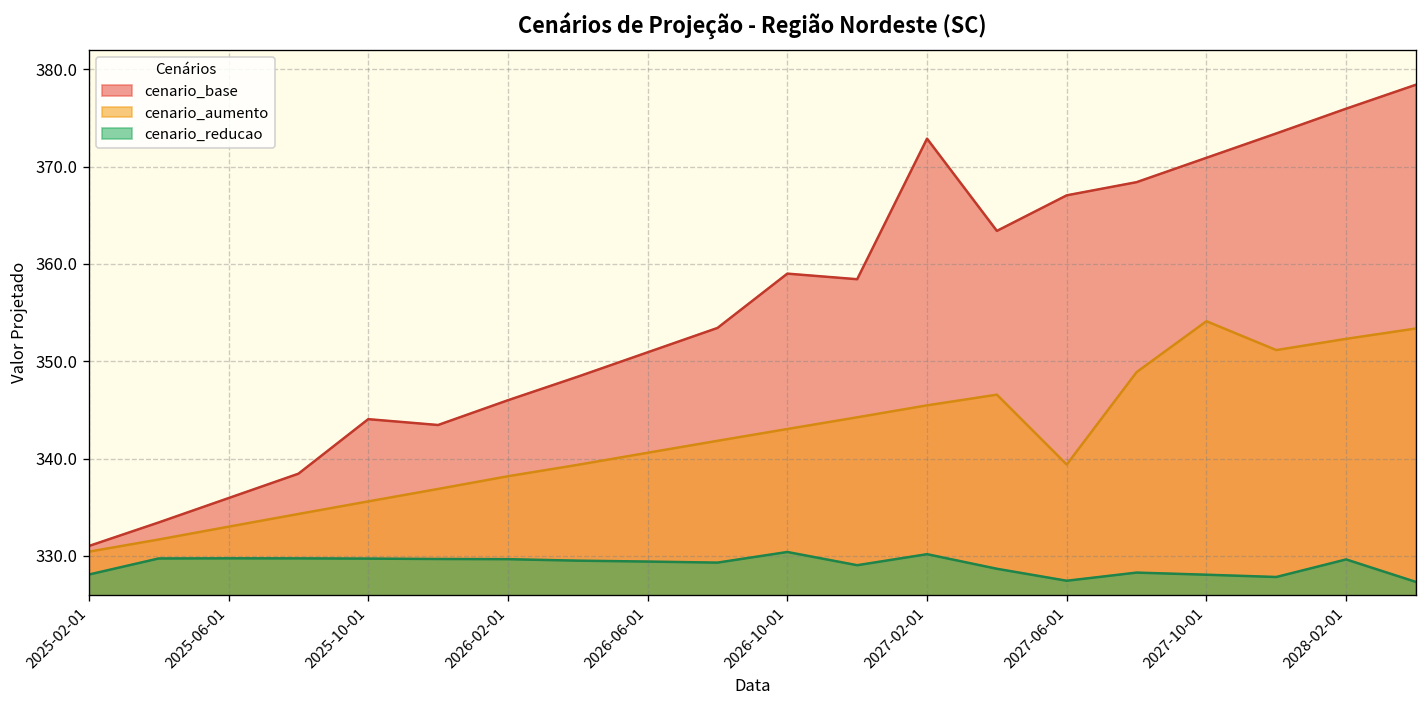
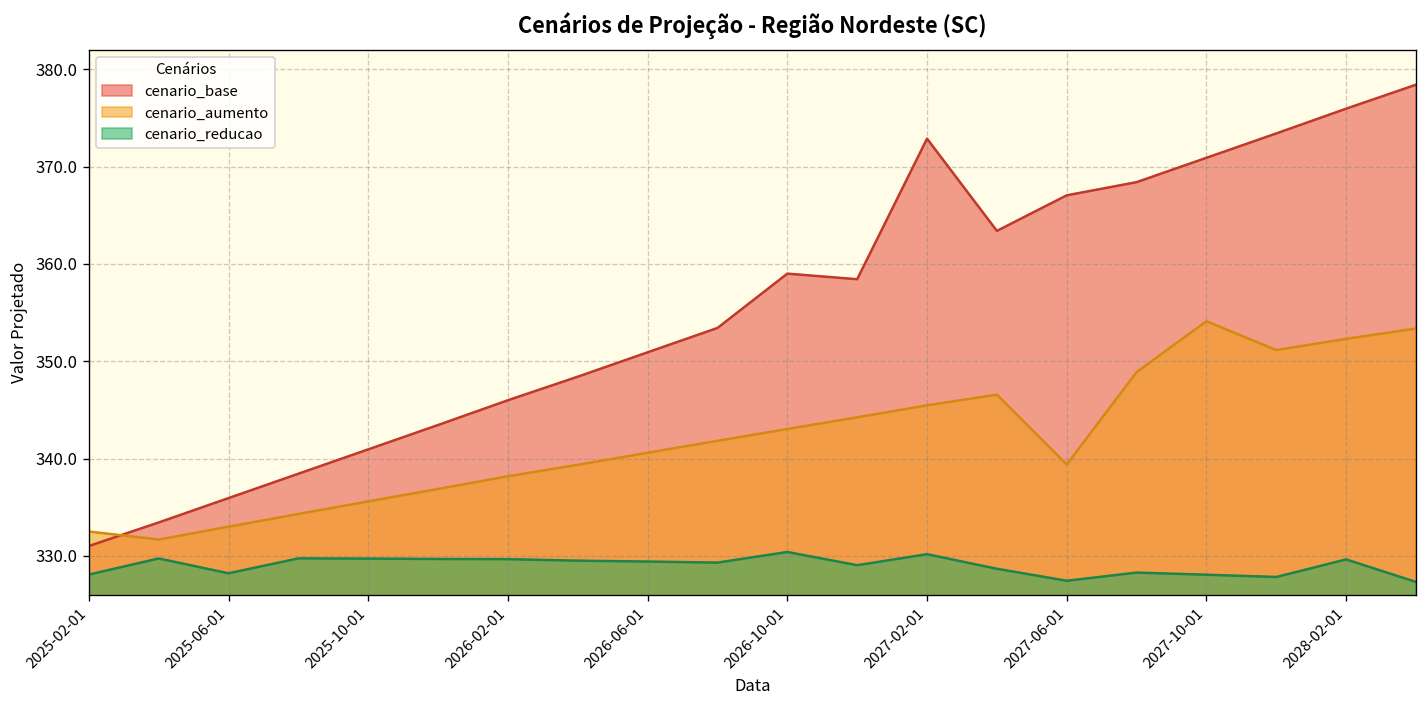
cenario_aumento, 2025-02-01: 330 -> 333
cenario_reducao, 2025-06-01: 330 -> 328
cenario_base, 2025-10-01: 344 -> 341
